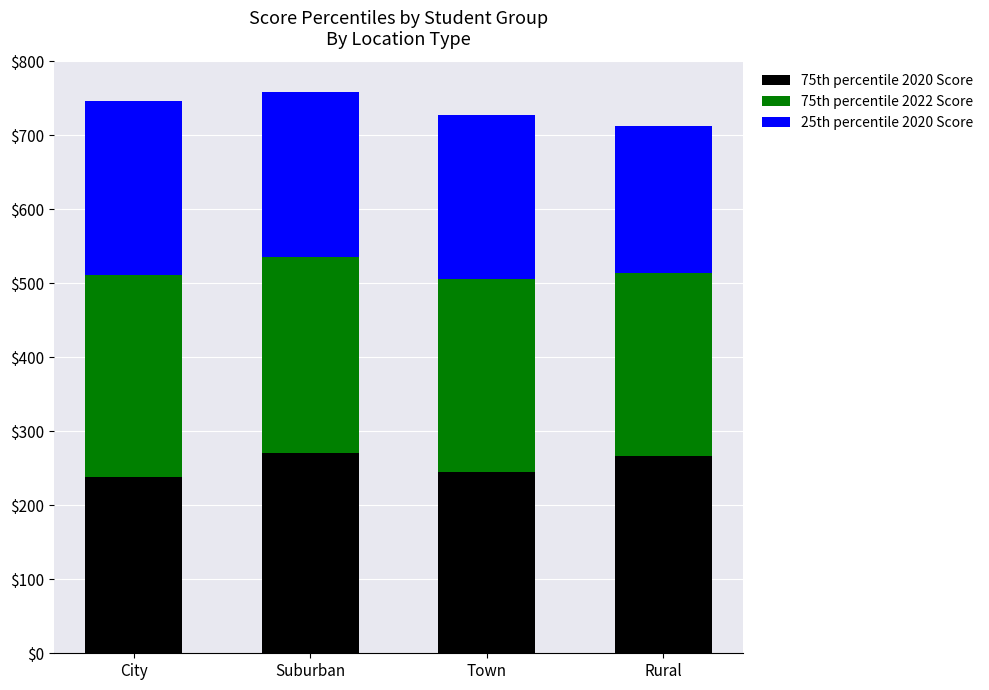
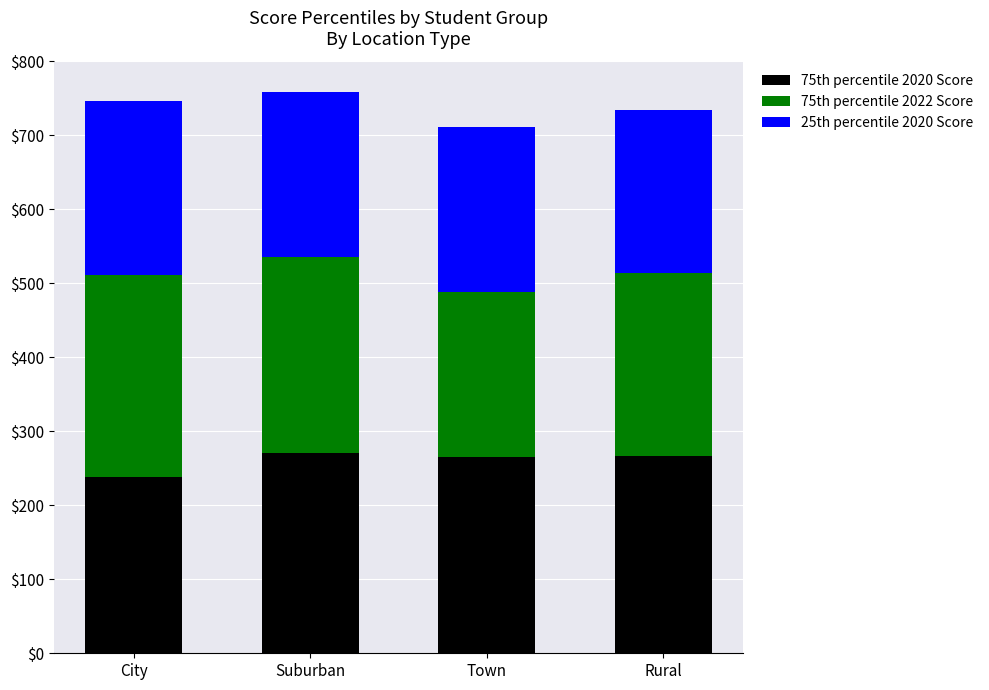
75th percentile 2020 Score, Town: $250 -> $270
75th percentile 2022 Score, Town: $260 -> $220
25th percentile 2020 Score, Rural: $200 -> $220
